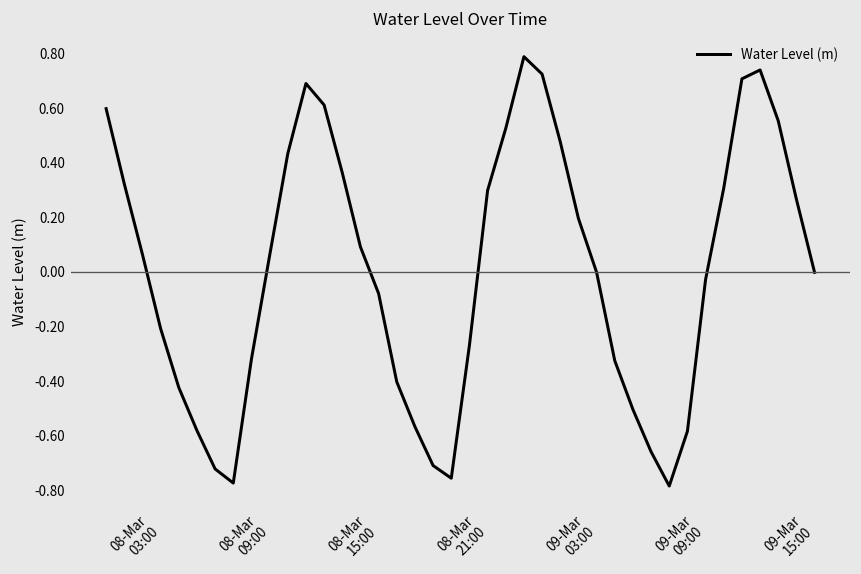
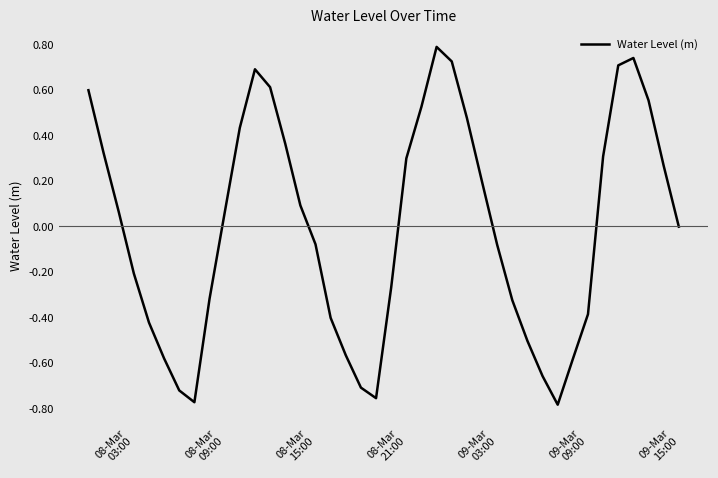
09-Mar 03:00: 0.00 -> -0.08
09-Mar 09:00: -0.03 -> -0.39
